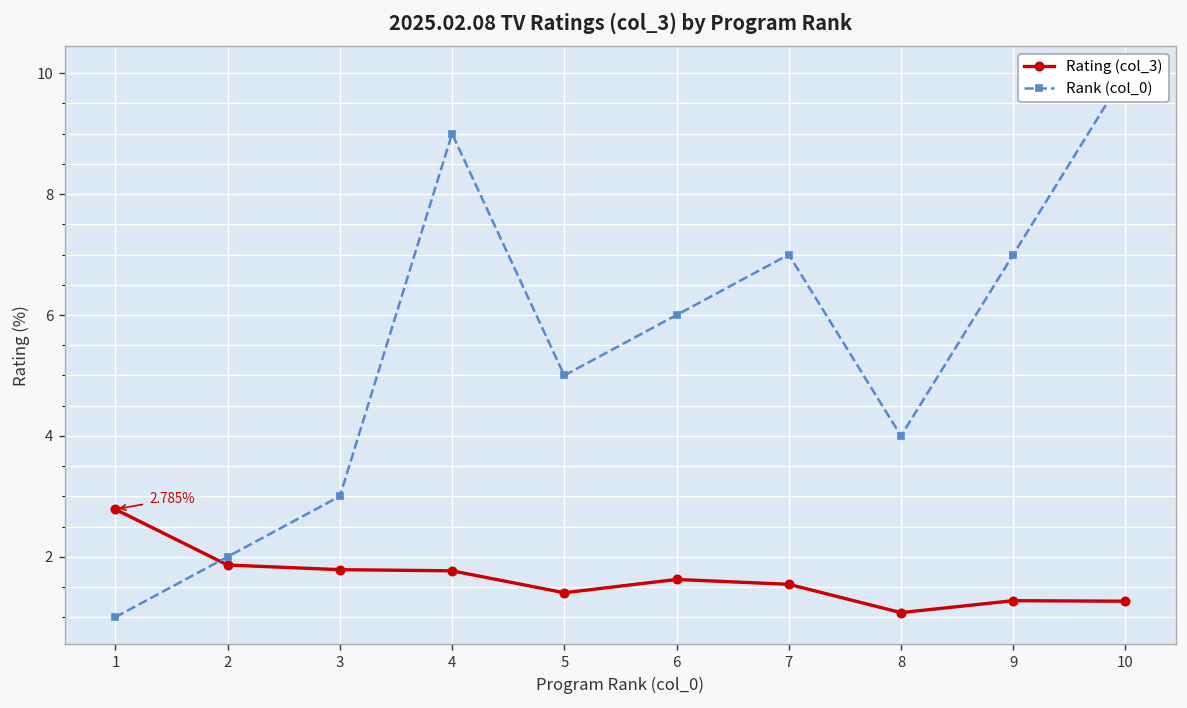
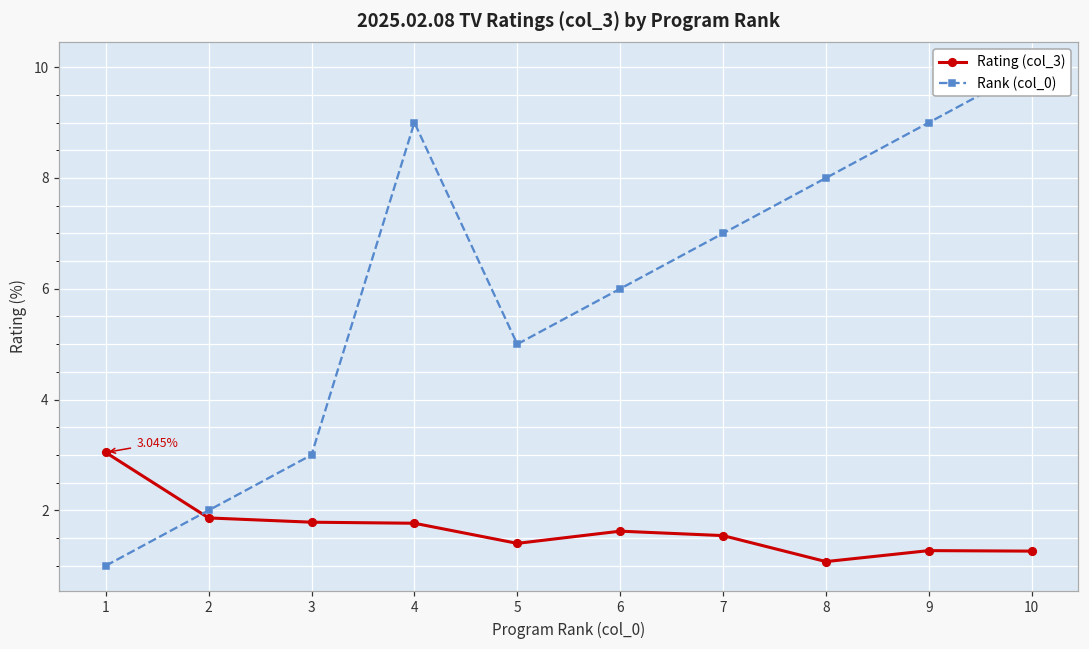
Rating (col_3), 1: 2.785% -> 3.045%
Rank (col_0), 8: 4 -> 8
Rank (col_0), 9: 7 -> 9
